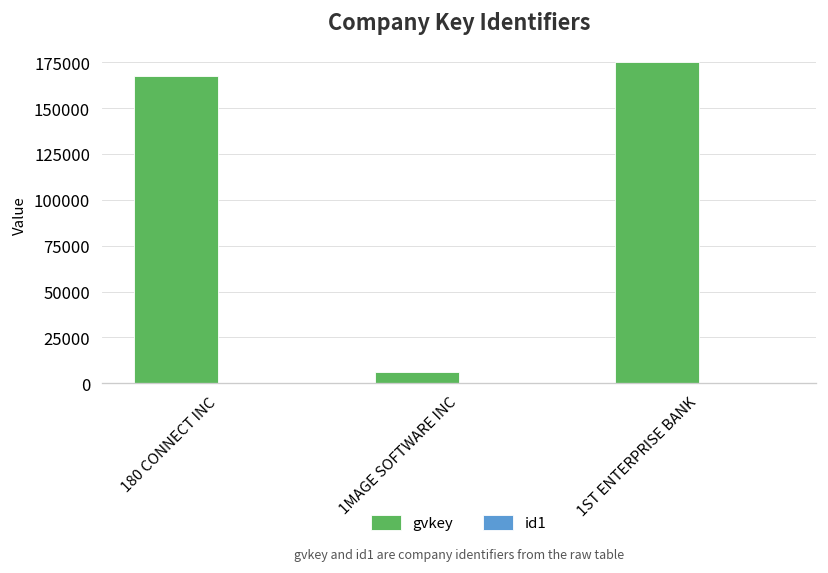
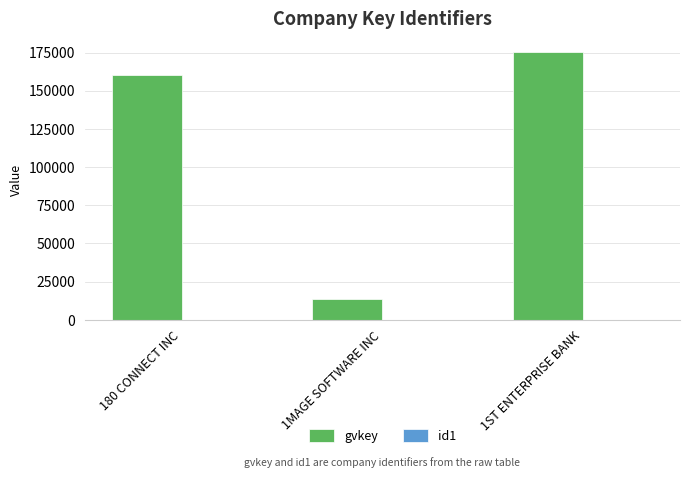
gvkey, 180 CONNECT INC: 168000 -> 160000
gvkey, 1MAGE SOFTWARE INC: 6000 -> 14000
